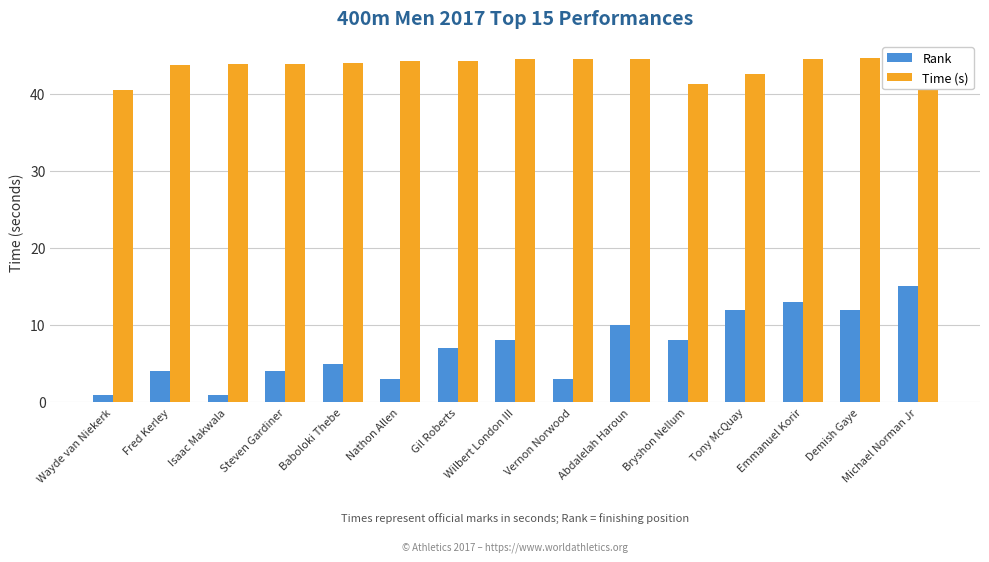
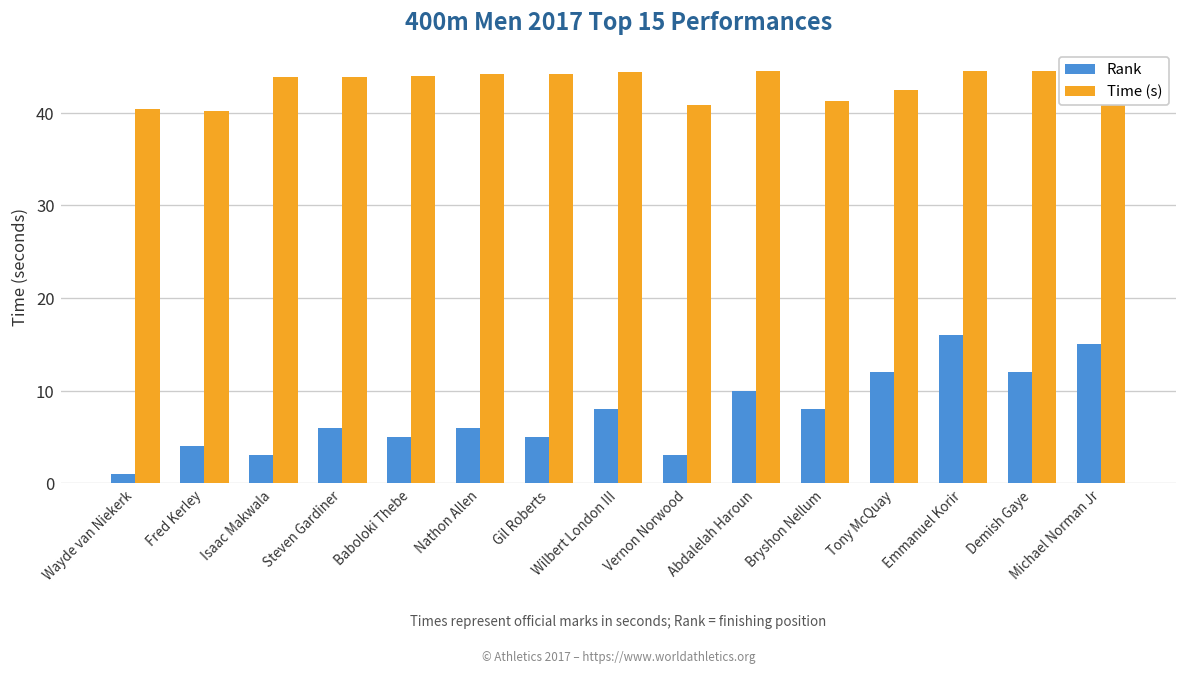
Time (s), Fred Kerley: 44 -> 40
Rank, Isaac Makwala: 1 -> 3
Rank, Steven Gardiner: 4 -> 6
Rank, Nathon Allen: 3 -> 6
Rank, Gil Roberts: 7 -> 5
Time (s), Vernon Norwood: 44 -> 41
Rank, Emmanuel Korir: 13 -> 16
